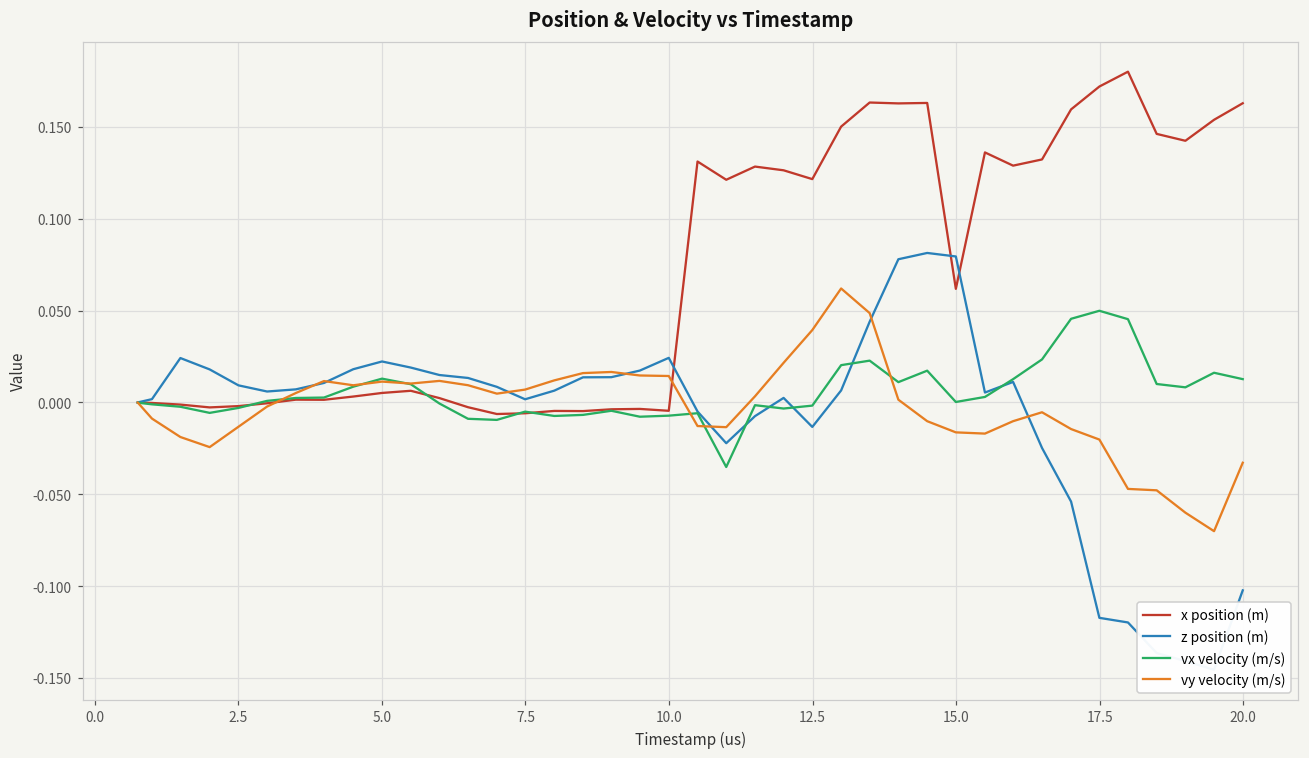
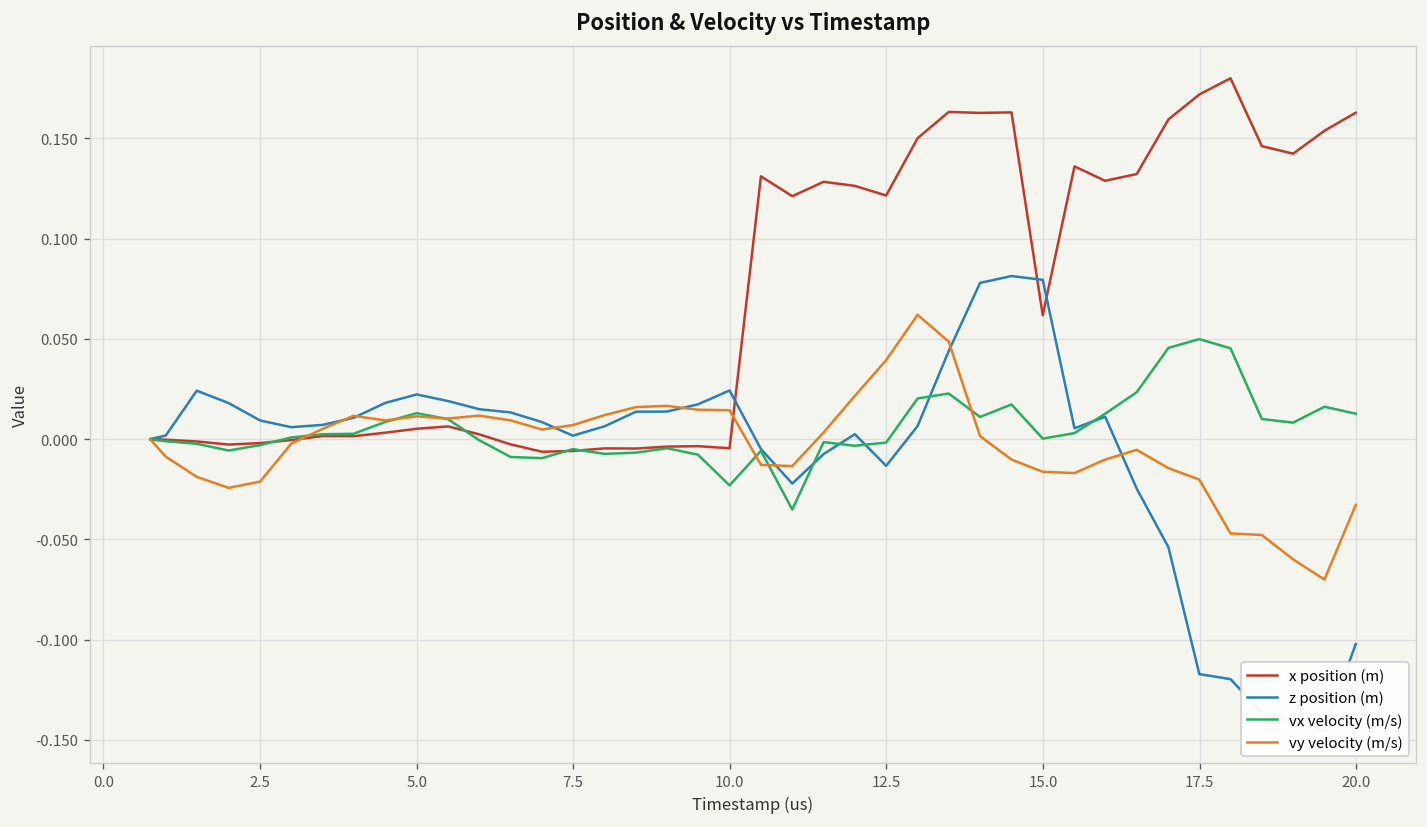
vy velocity (m/s), 2.5: -0.013 -> -0.021
vx velocity (m/s), 10.0: -0.007 -> -0.023
